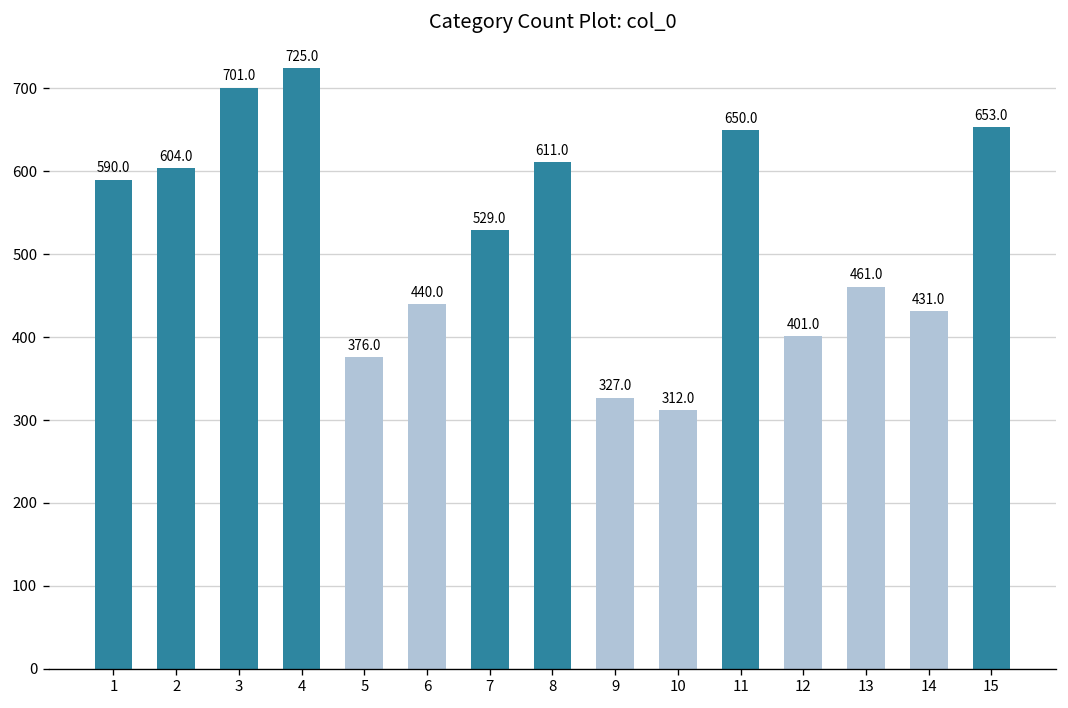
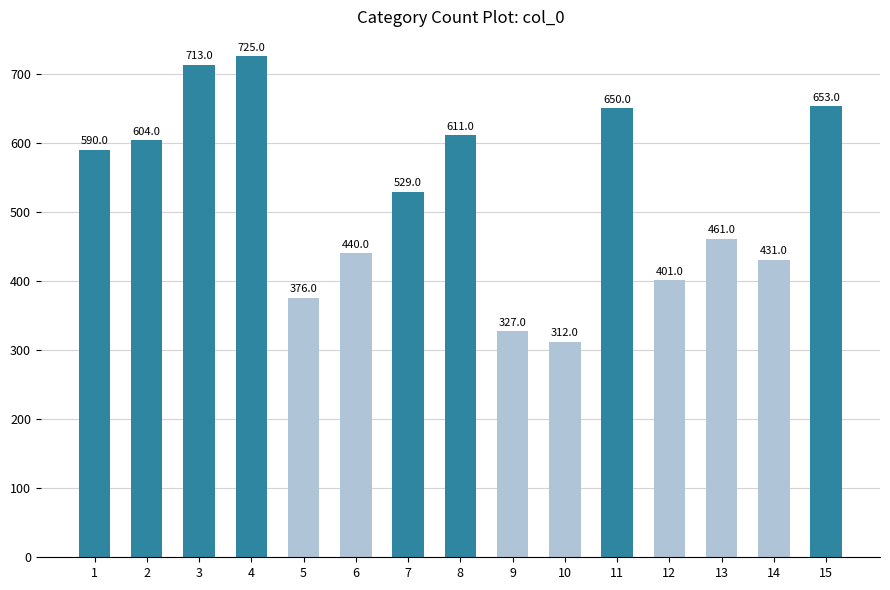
3: 701.0 -> 713.0
